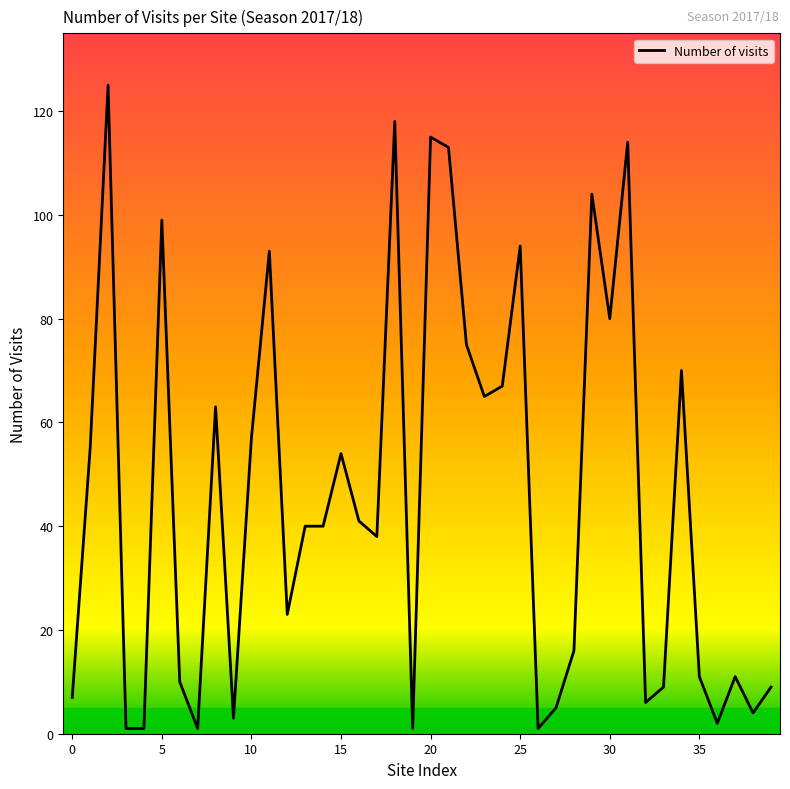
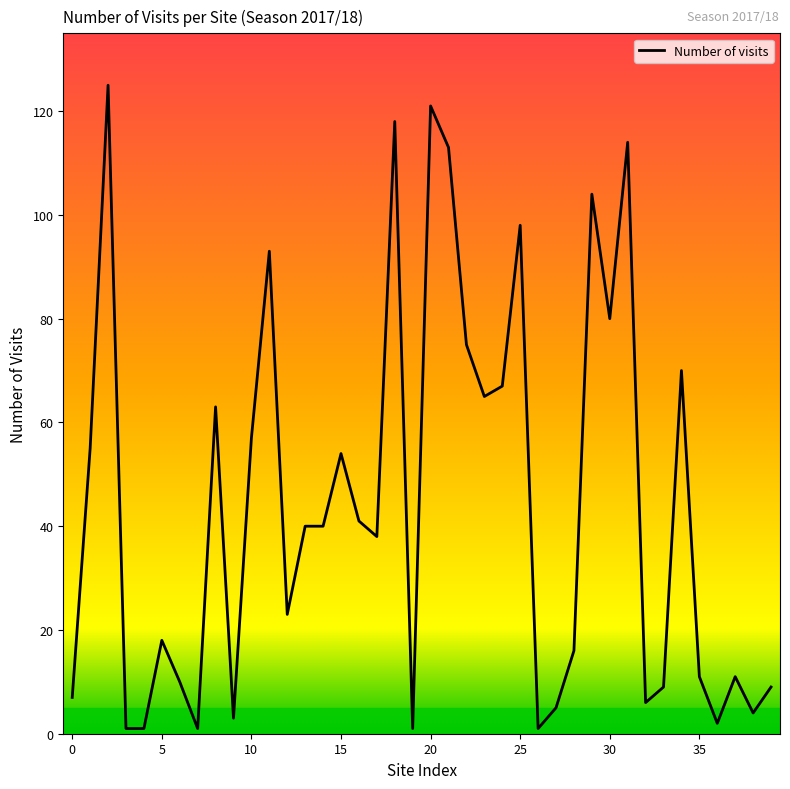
5: 99 -> 18
20: 115 -> 121
25: 94 -> 98
